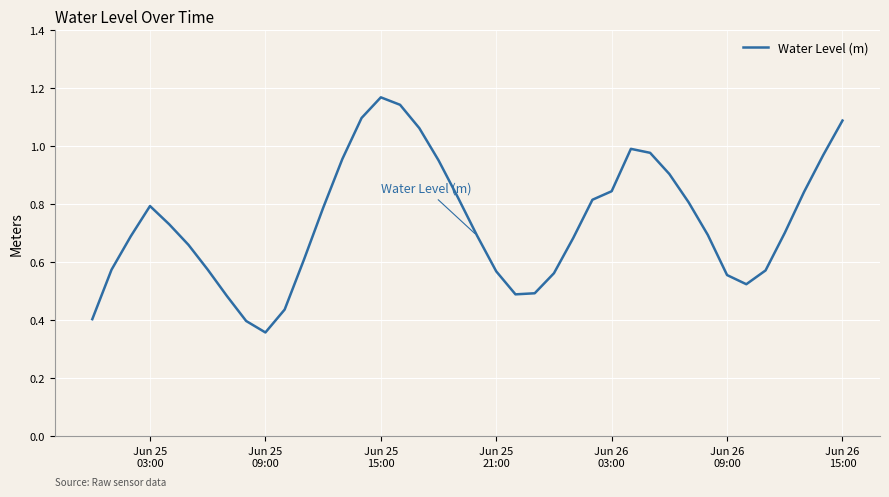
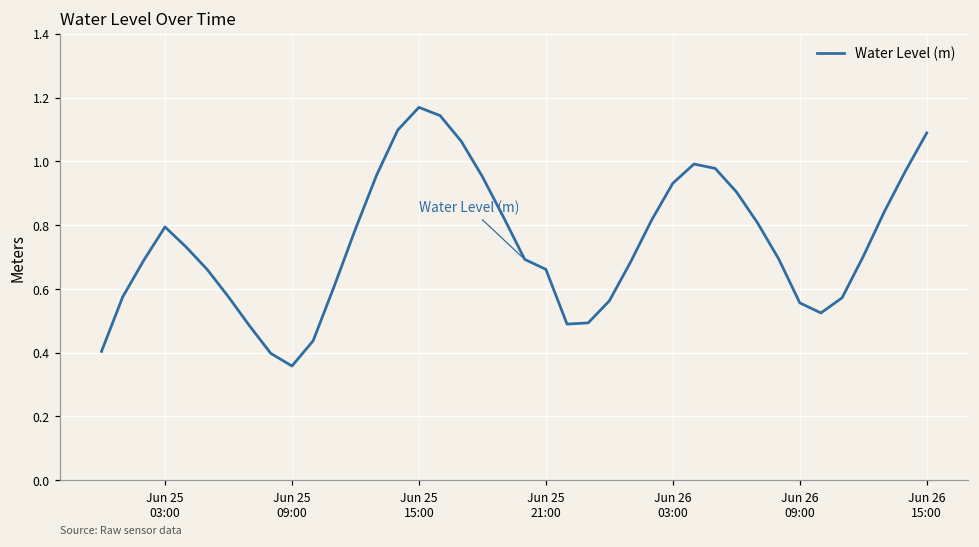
Jun 25 21:00: 0.57 -> 0.66
Jun 26 03:00: 0.85 -> 0.93
